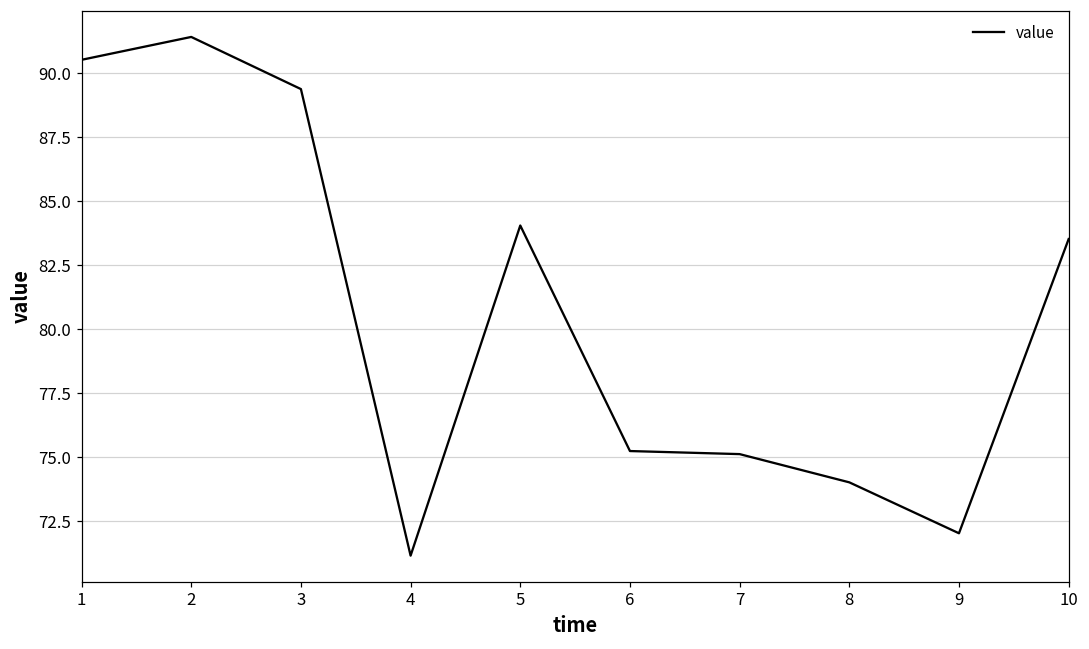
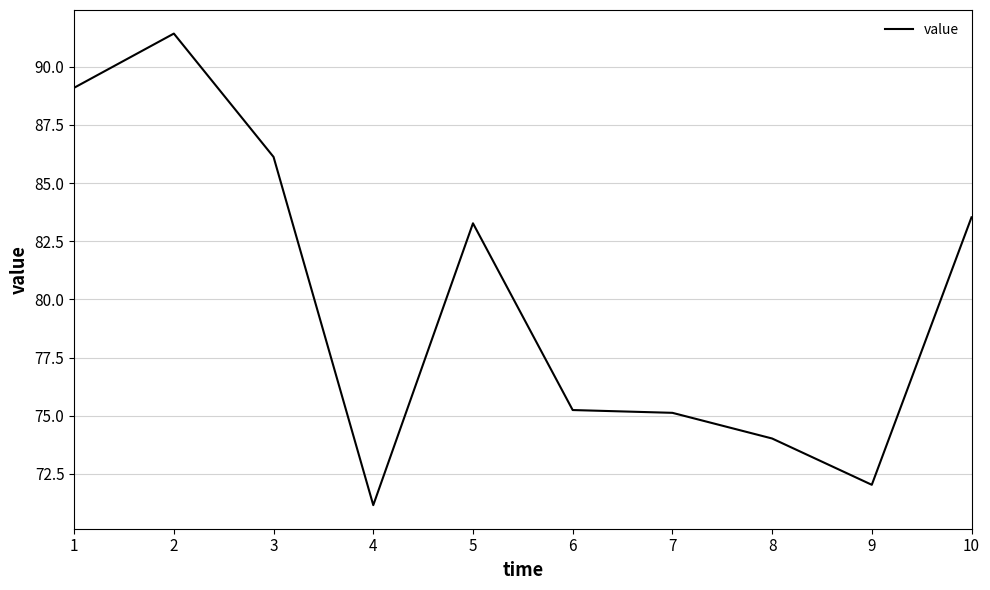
1: 90.5 -> 89.1
3: 89.4 -> 86.1
5: 84.1 -> 83.3
